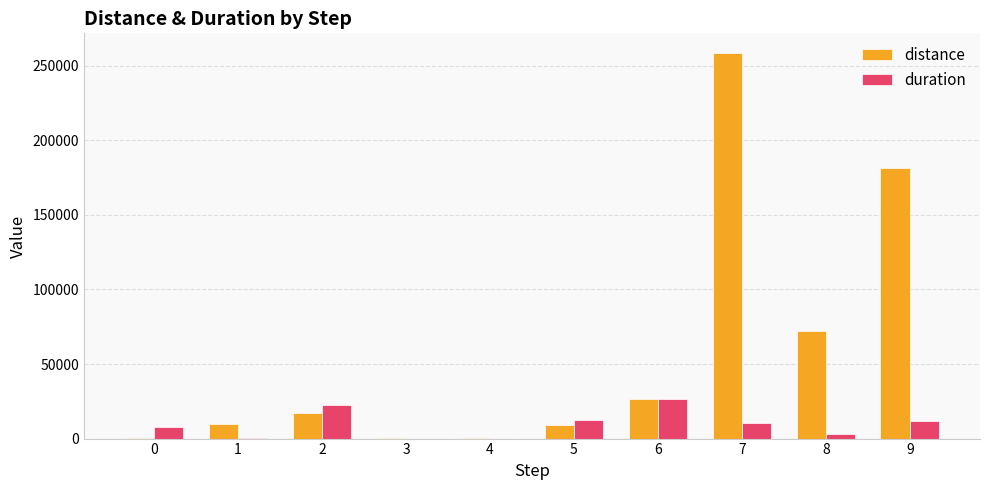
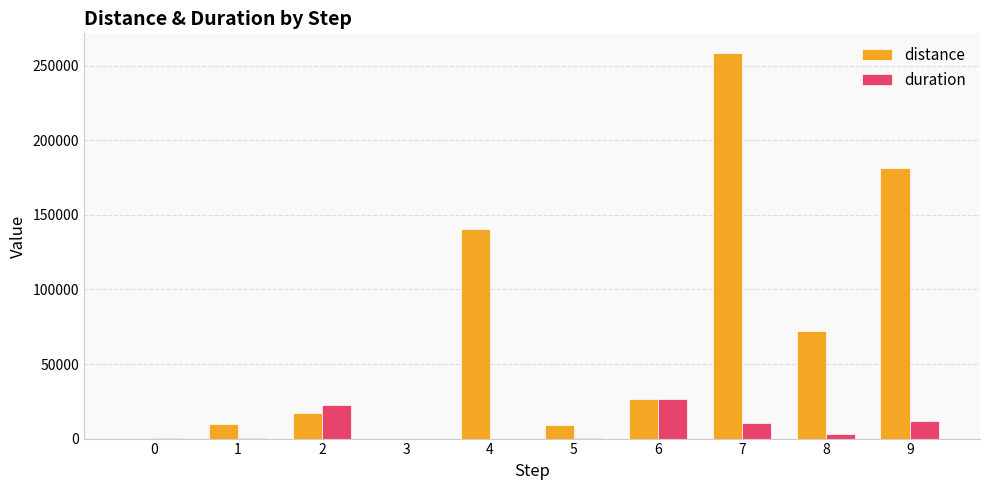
duration, 0: 8000 -> 0
distance, 4: 1000 -> 140000
duration, 5: 13000 -> 0
